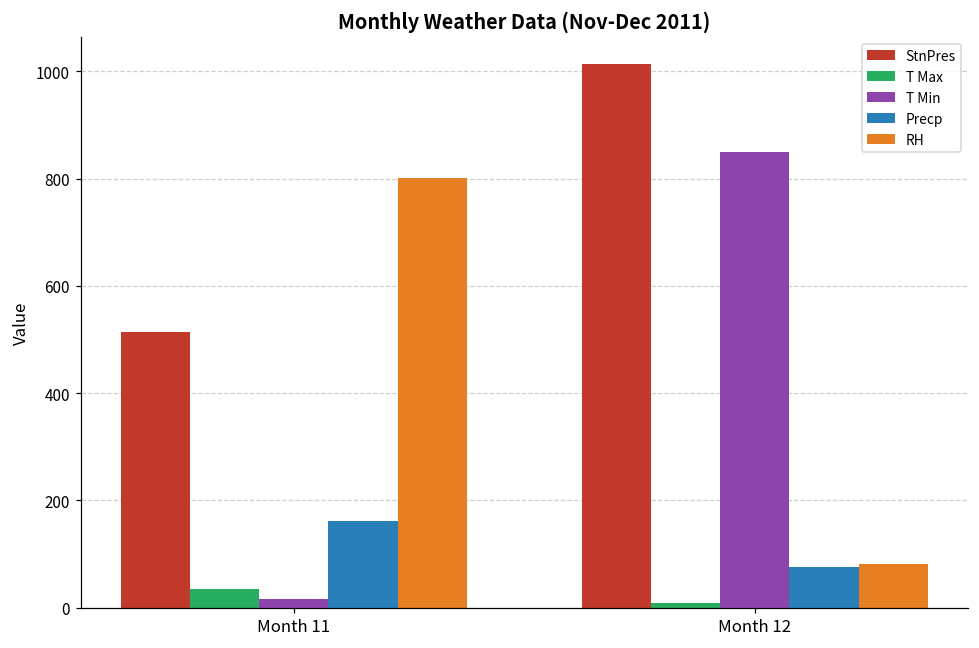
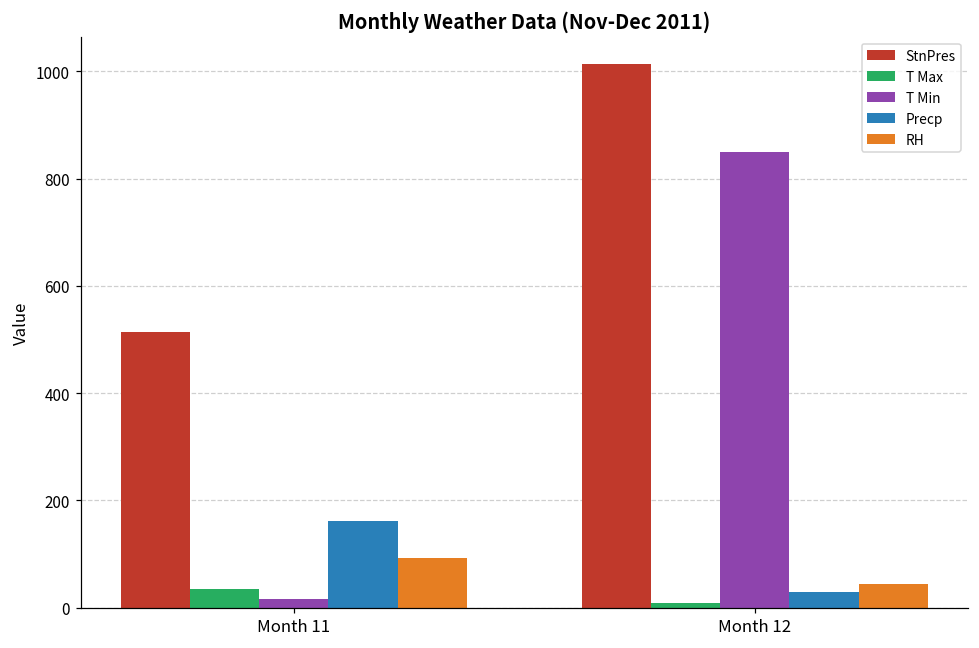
RH, Month 11: 800 -> 90
Precp, Month 12: 80 -> 30
RH, Month 12: 80 -> 40
